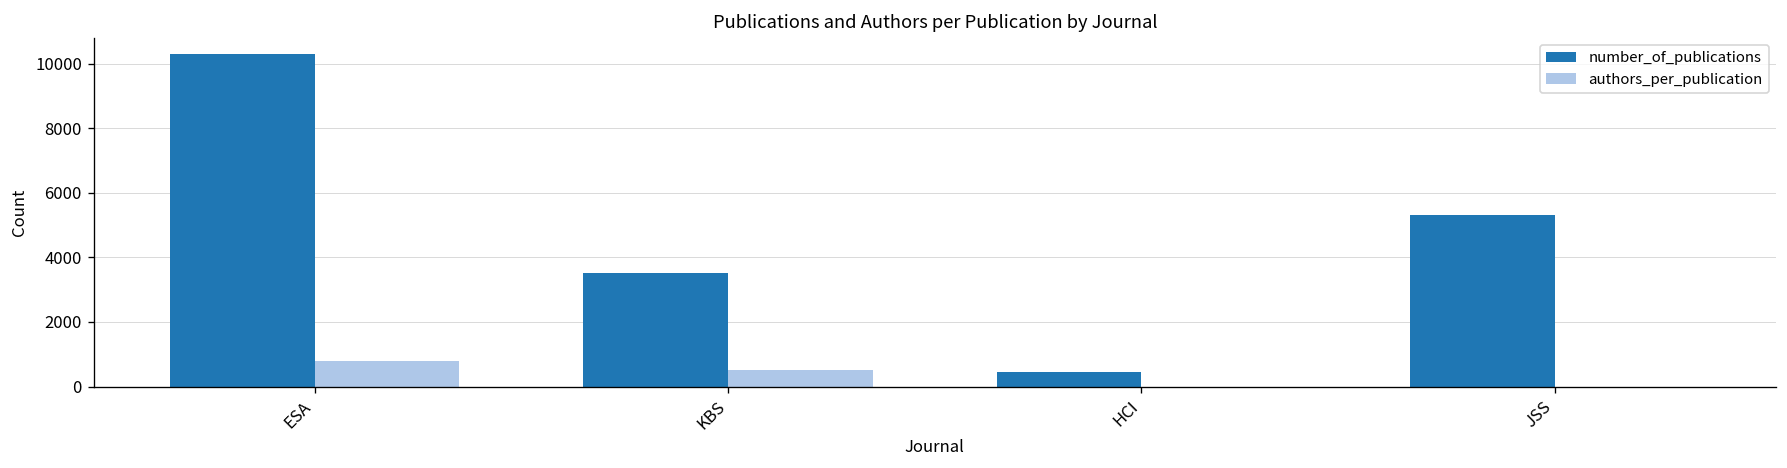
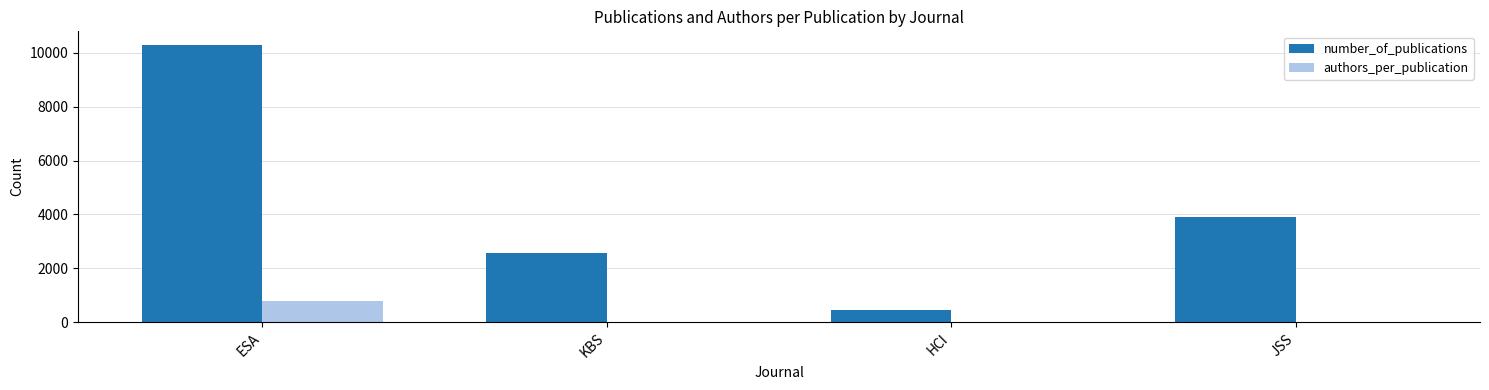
number_of_publications, KBS: 3500 -> 2600
authors_per_publication, KBS: 500 -> 0
number_of_publications, JSS: 5300 -> 3900
